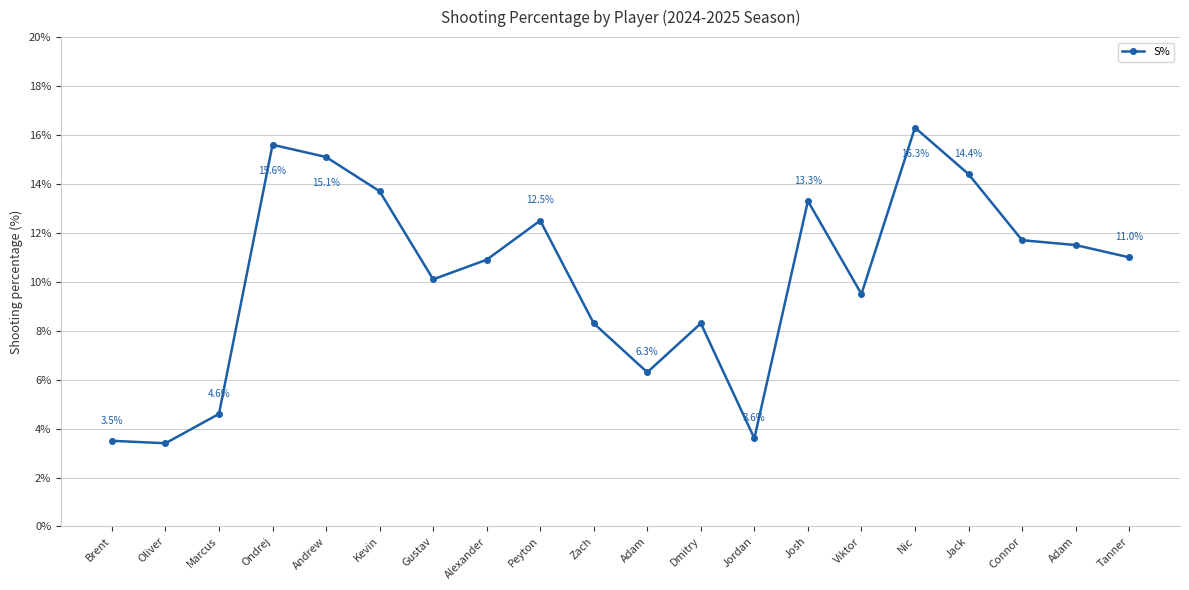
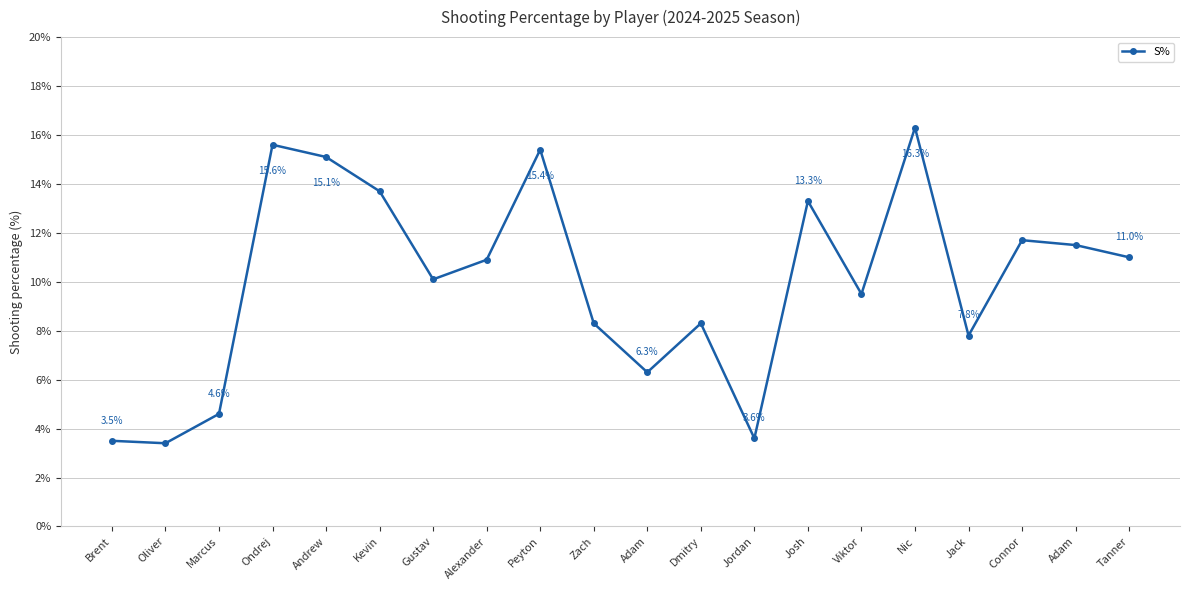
Peyton: 12.5% -> 15.4%
Jack: 14.4% -> 7.8%
